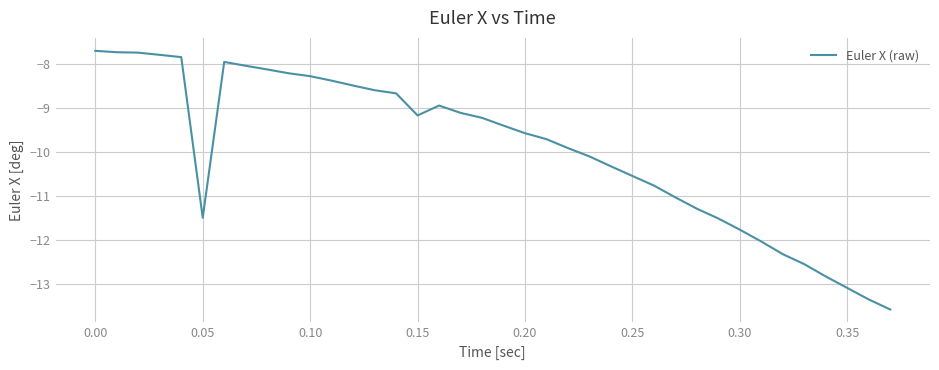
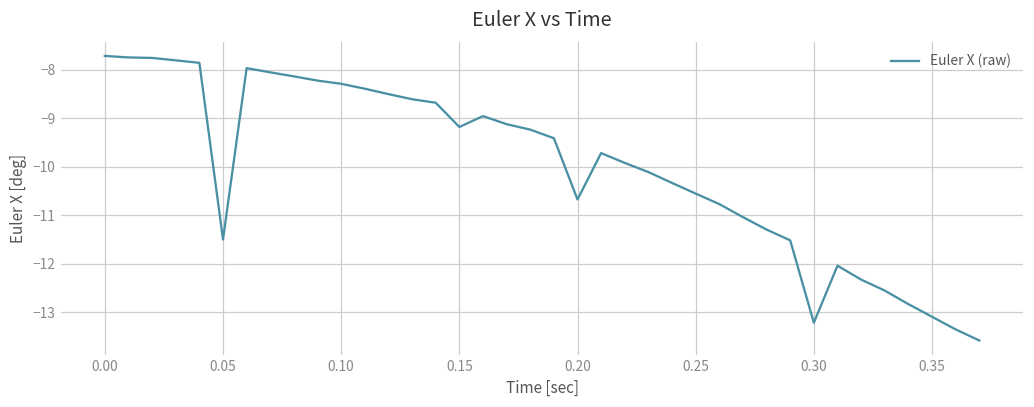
0.20: -9.6 -> -10.7
0.30: -11.8 -> -13.2
